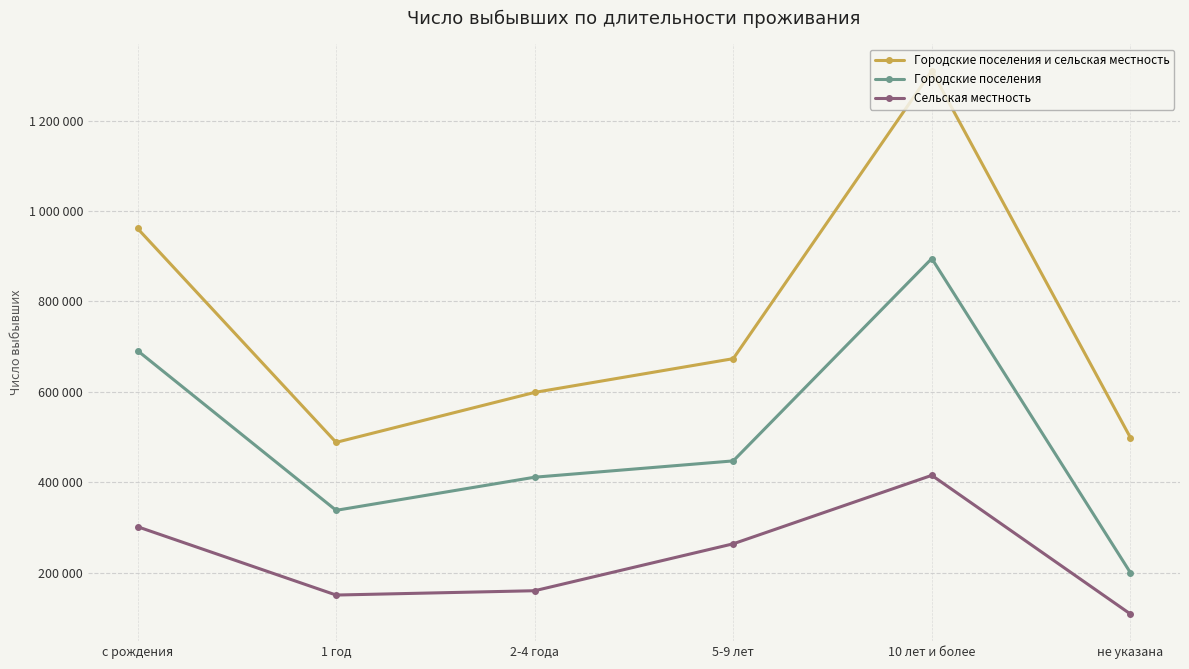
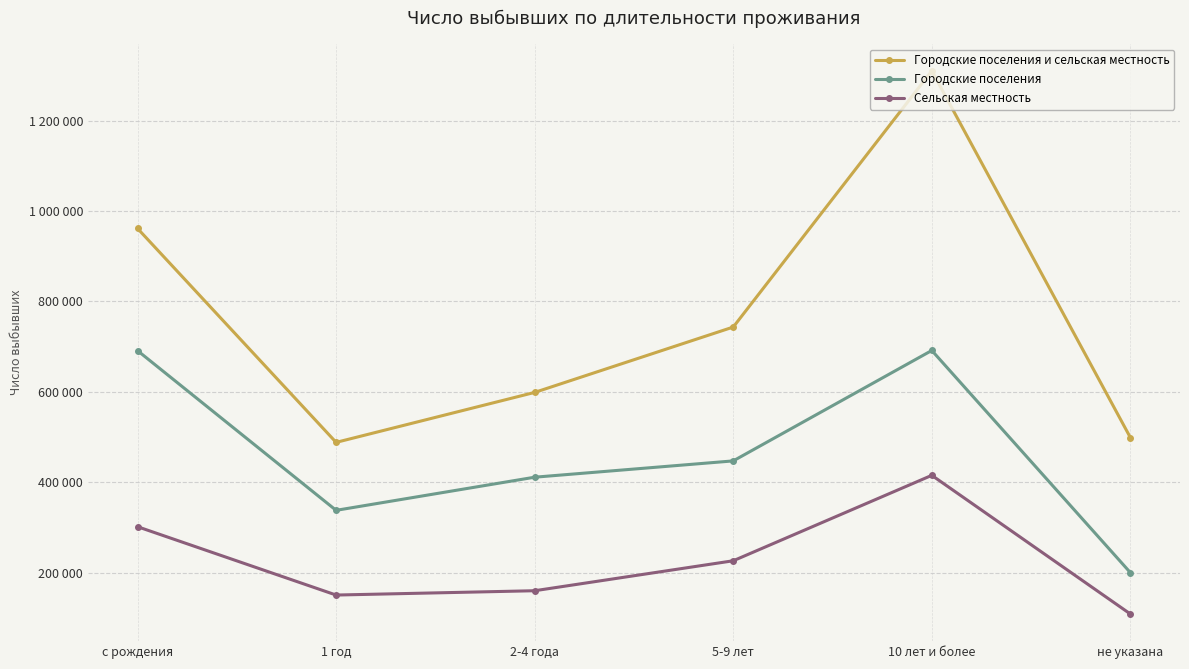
Городские поселения и сельская местность, 5-9 лет: 670000 -> 740000
Сельская местность, 5-9 лет: 260000 -> 230000
Городские поселения, 10 лет и более: 890000 -> 690000
